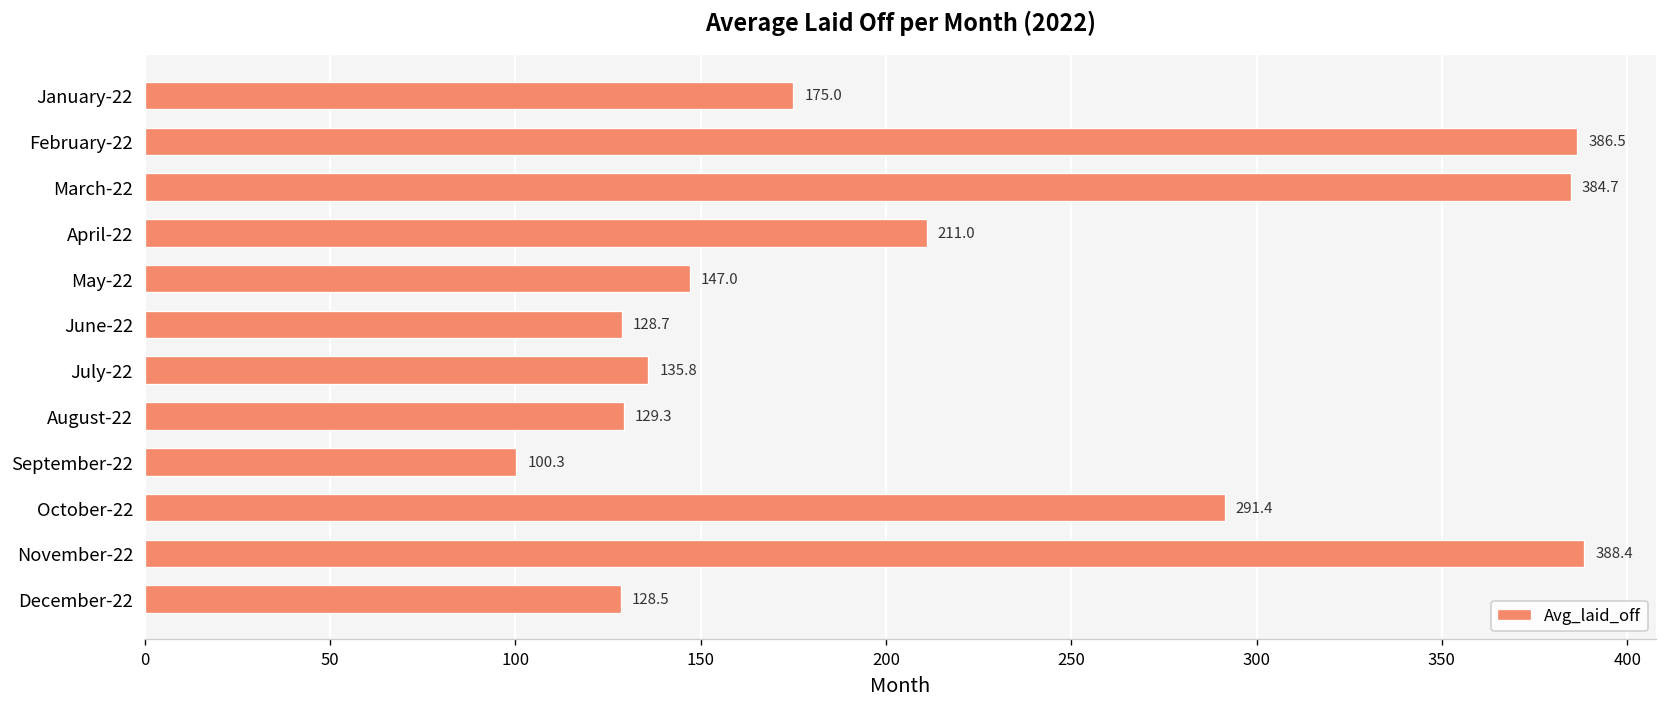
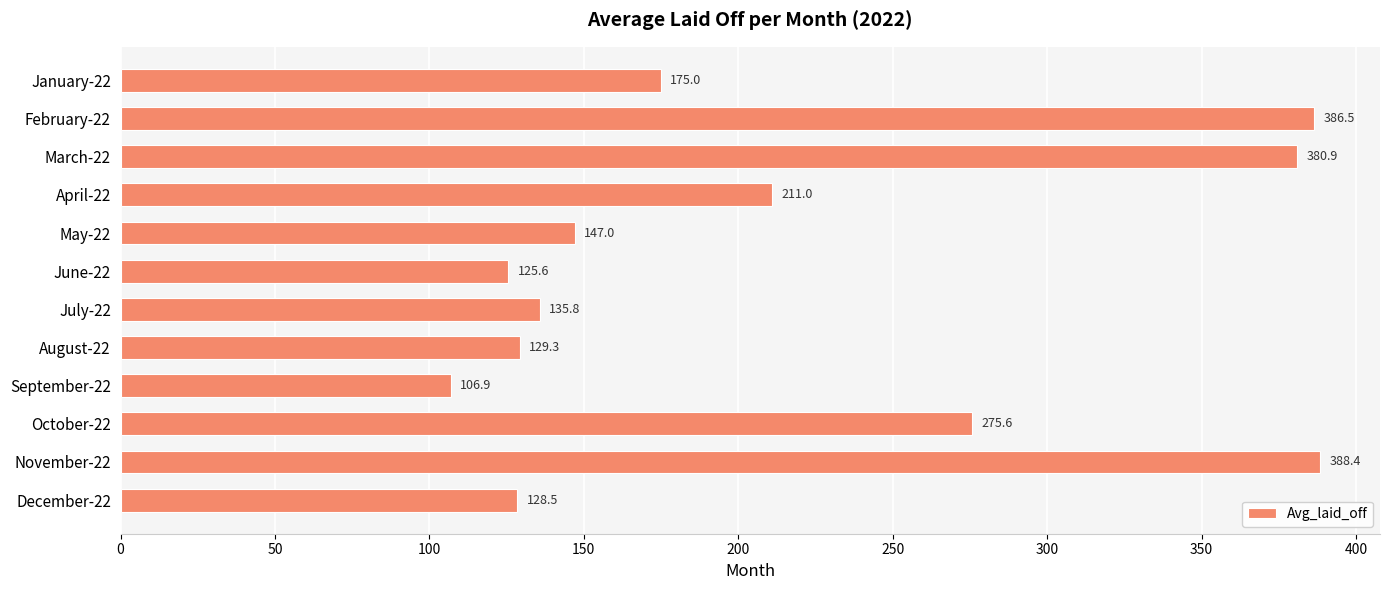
March-22: 384.7 -> 380.9
June-22: 128.7 -> 125.6
September-22: 100.3 -> 106.9
October-22: 291.4 -> 275.6
